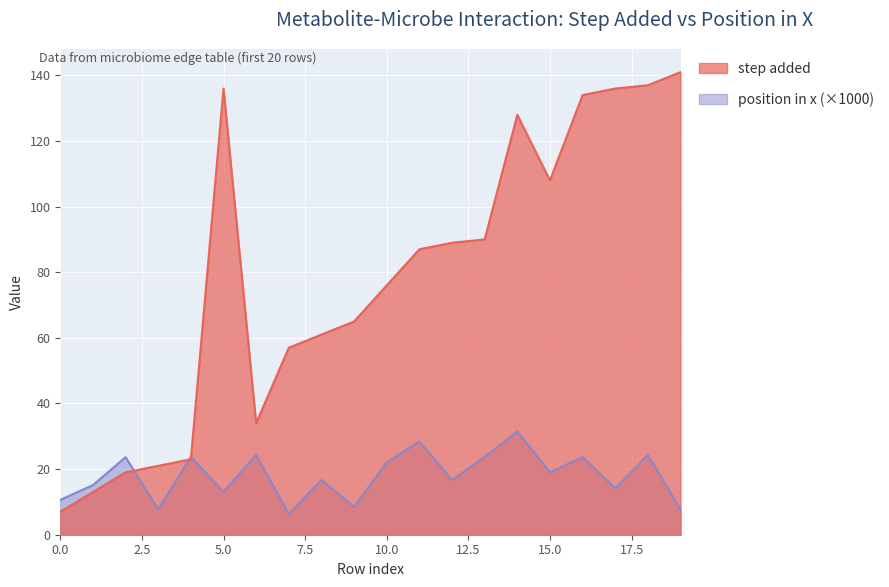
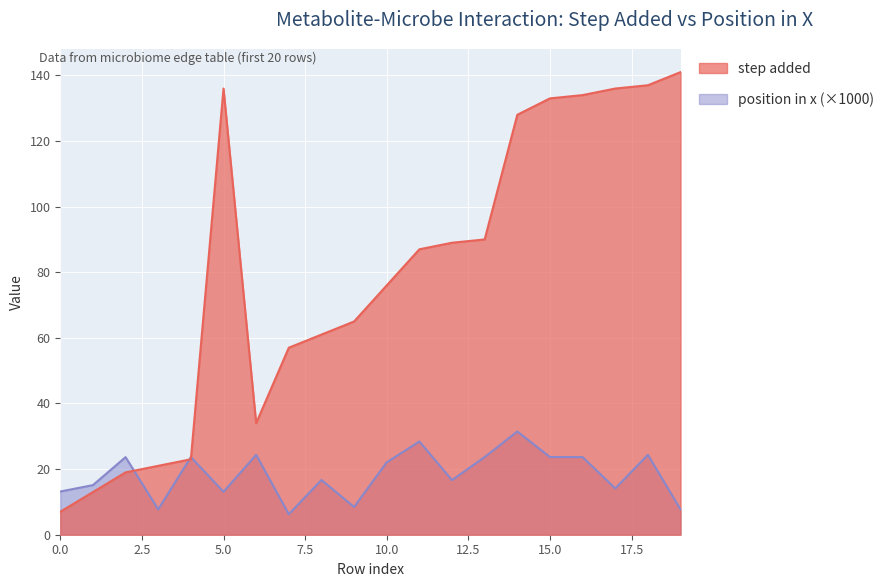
position in x (×1000), 0.0: 11 -> 13
position in x (×1000), 15.0: 19 -> 24
step added, 15.0: 108 -> 133
